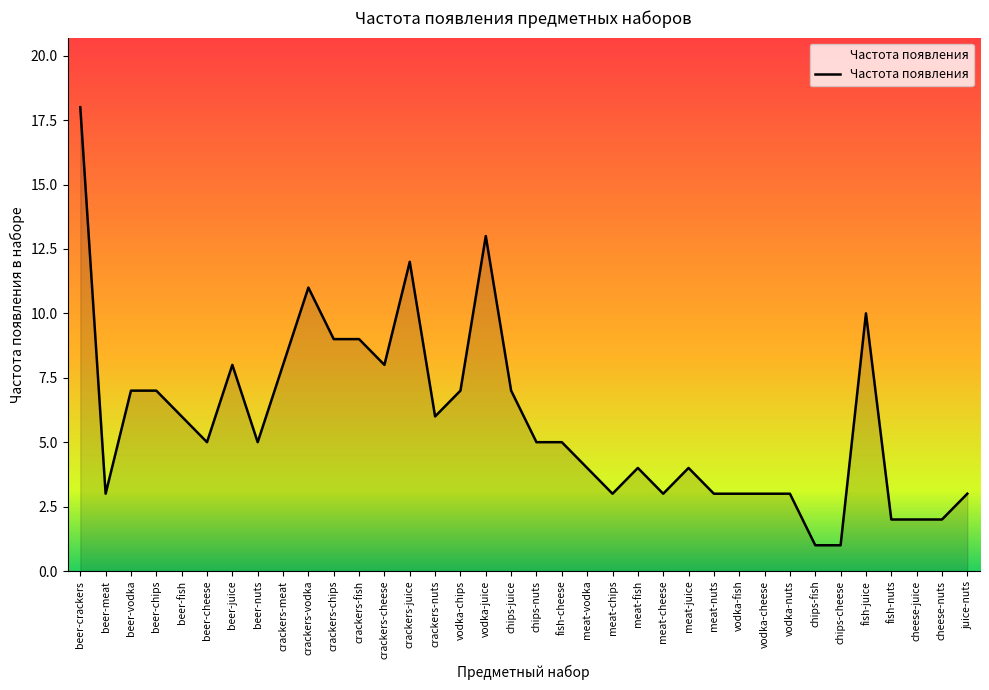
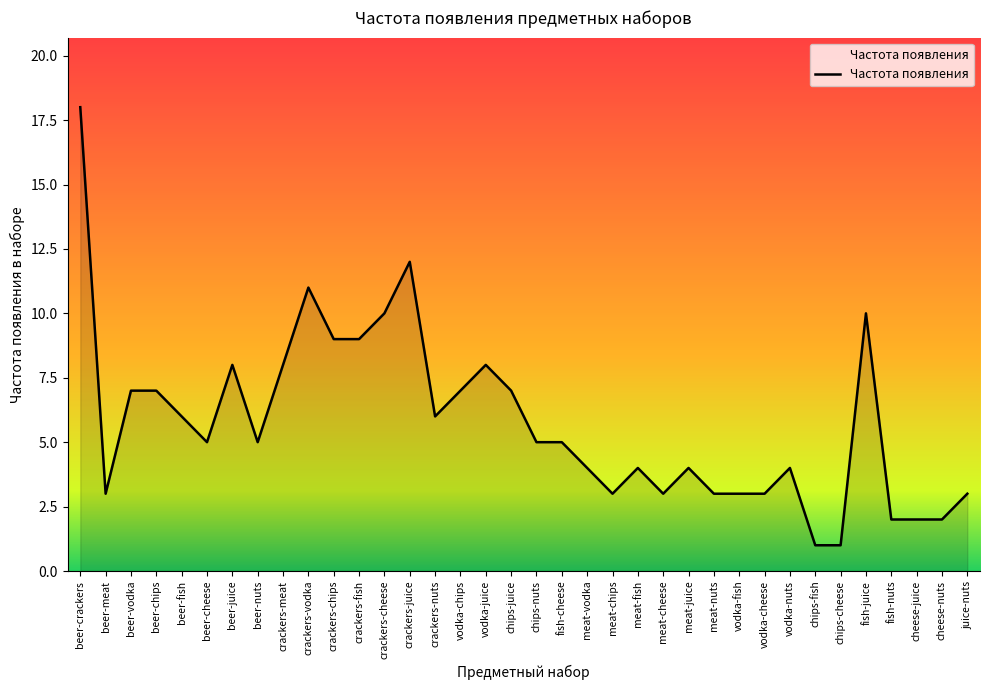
crackers-cheese: 8 -> 10
vodka-juice: 13 -> 8
vodka-nuts: 3 -> 4
